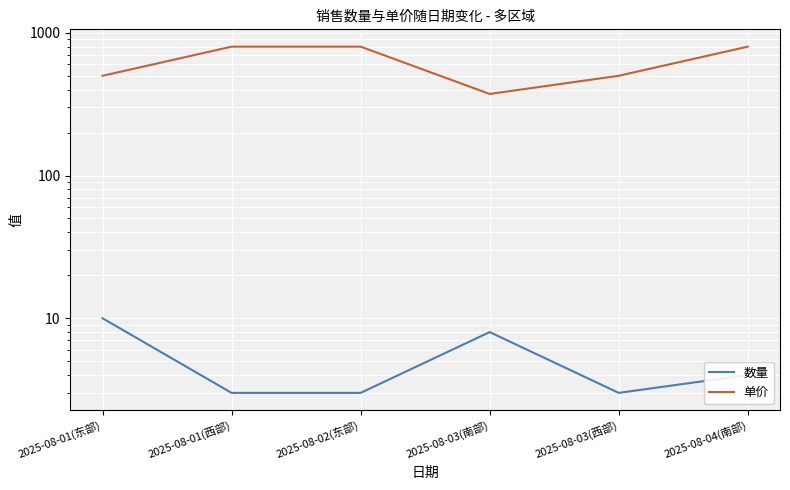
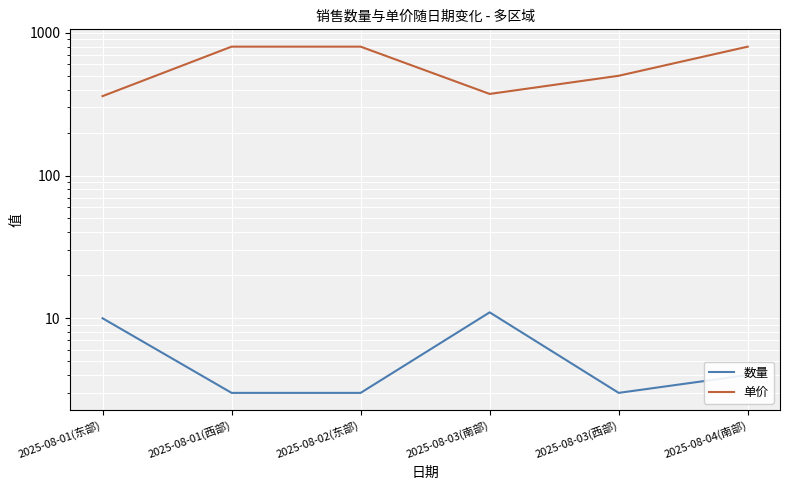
单价, 2025-08-01(东部): 500 -> 360
数量, 2025-08-03(南部): 8 -> 11
